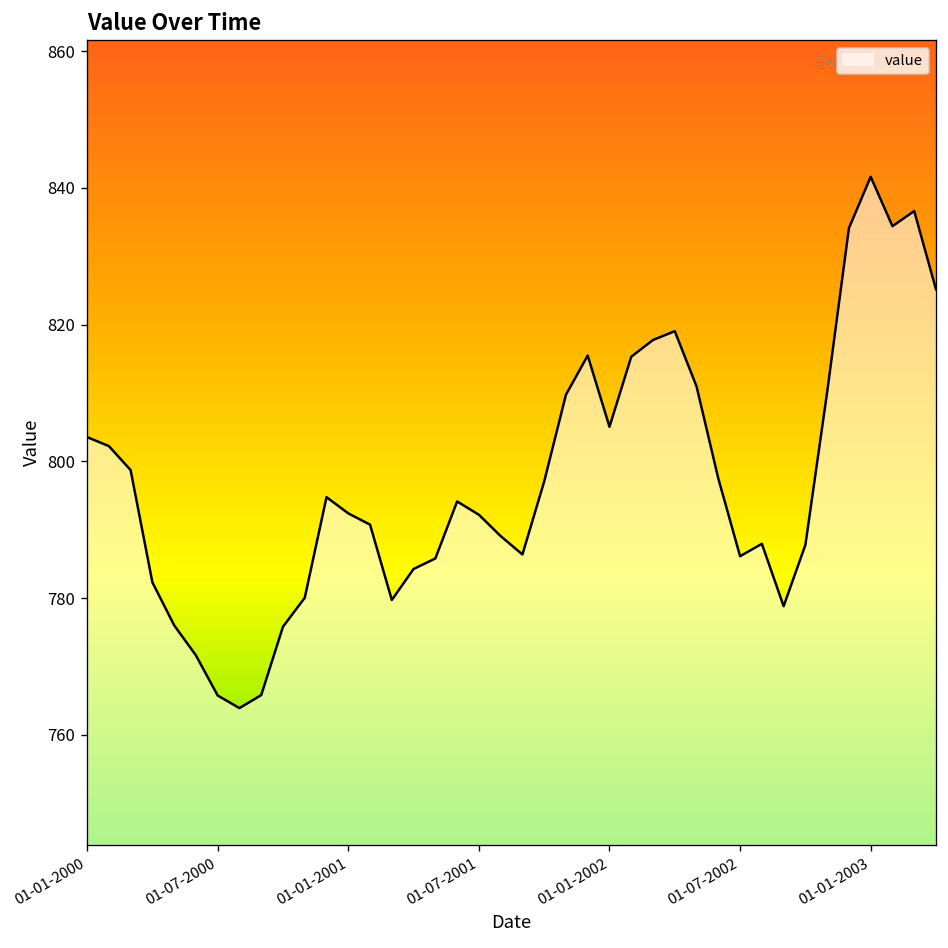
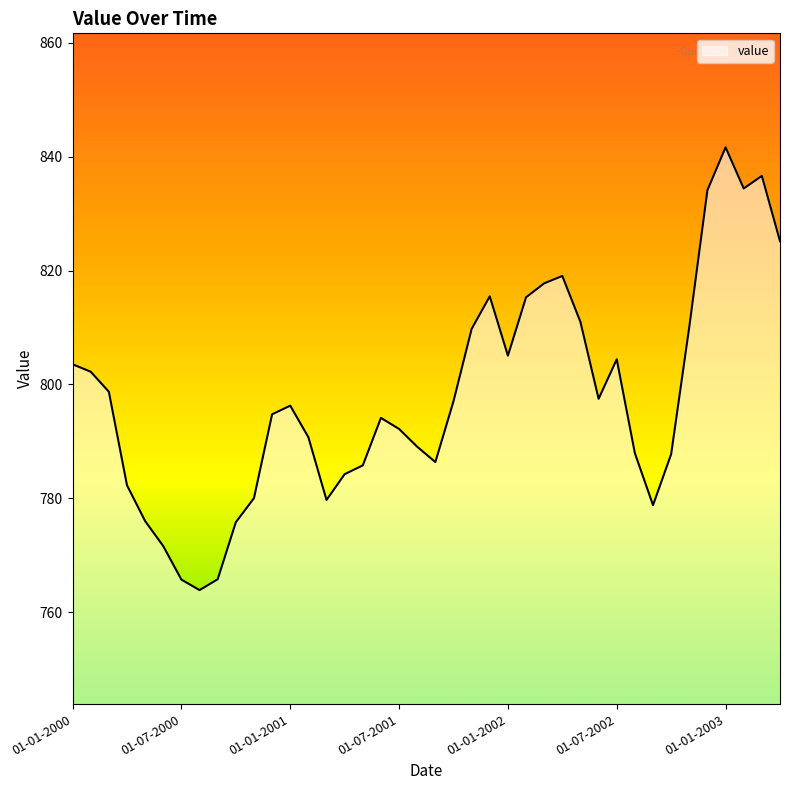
01-01-2001: 792 -> 796
01-07-2002: 786 -> 804
